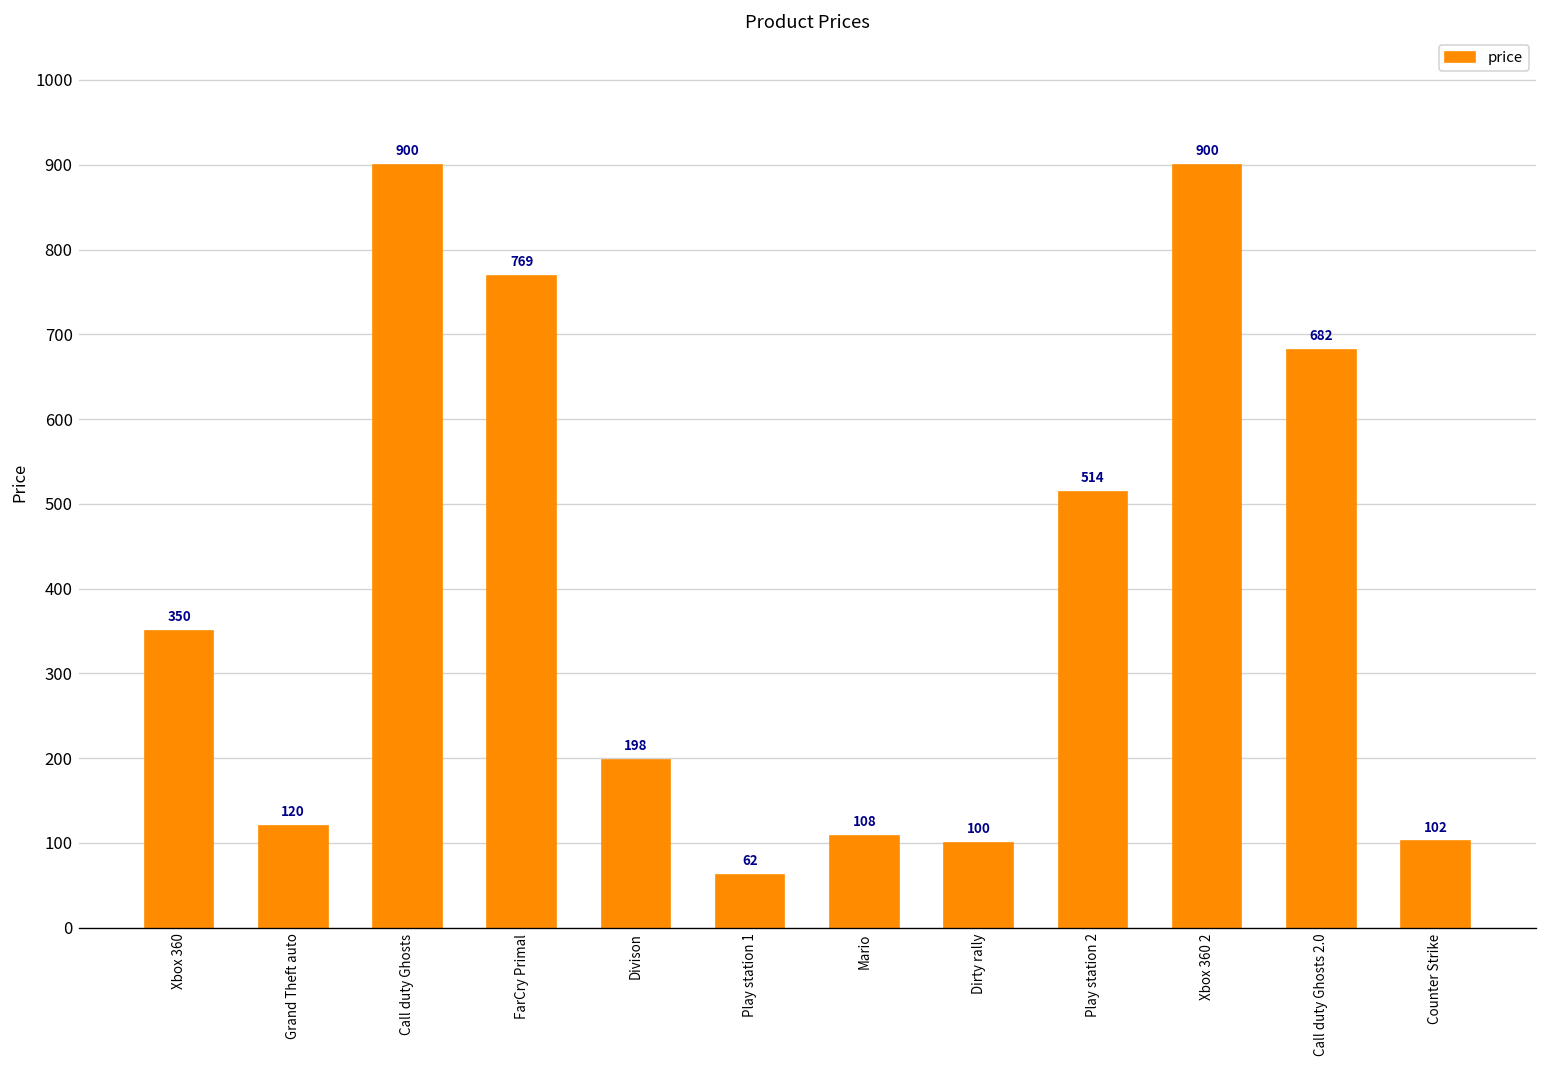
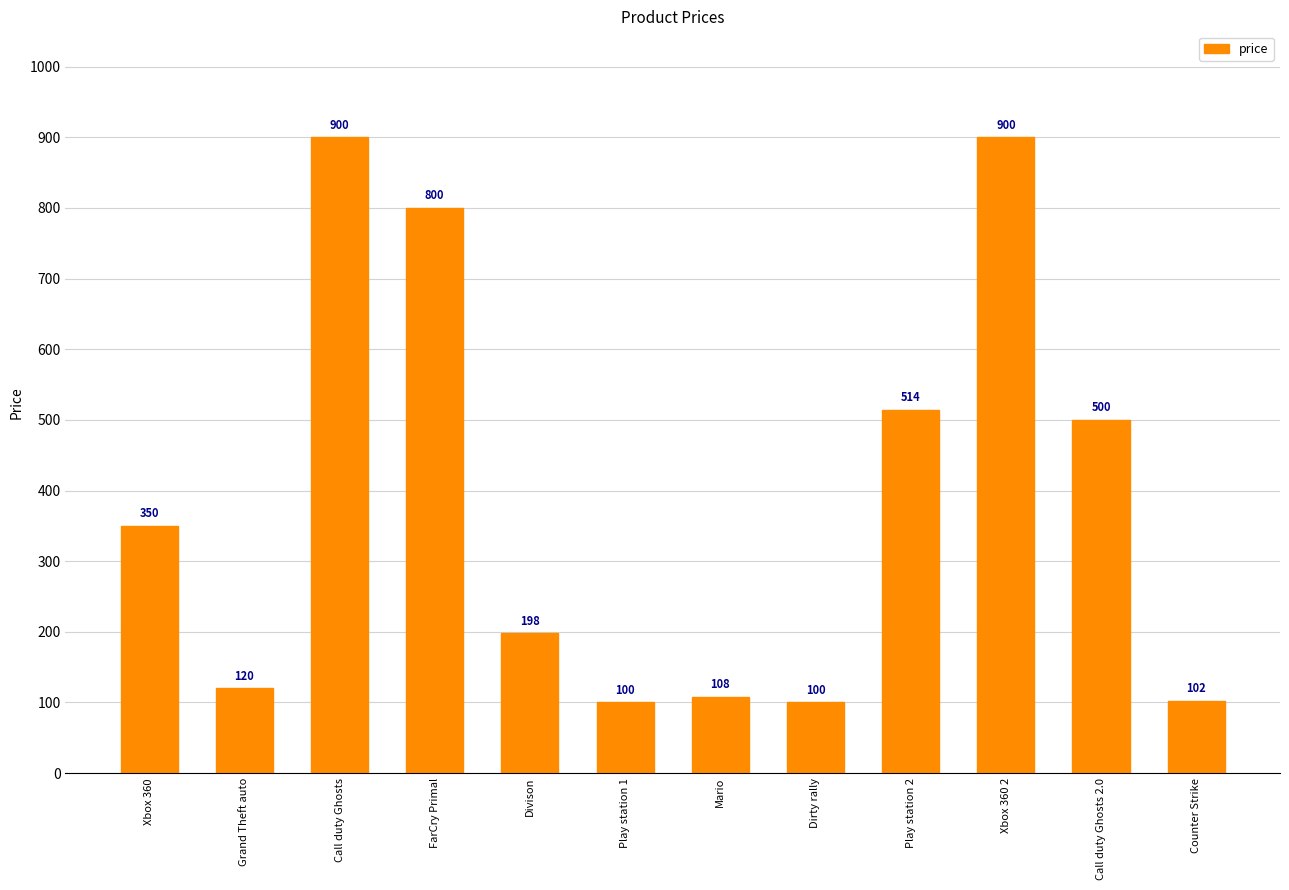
FarCry Primal: 769 -> 800
Play station 1: 62 -> 100
Call duty Ghosts 2.0: 682 -> 500
